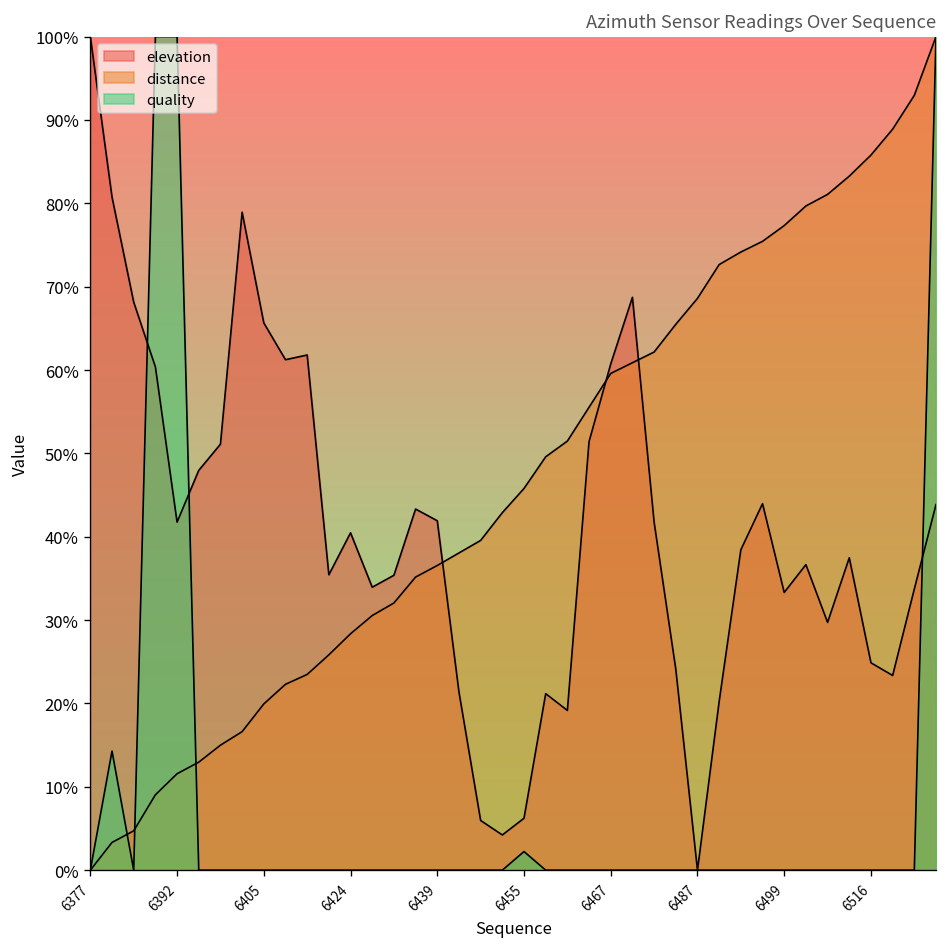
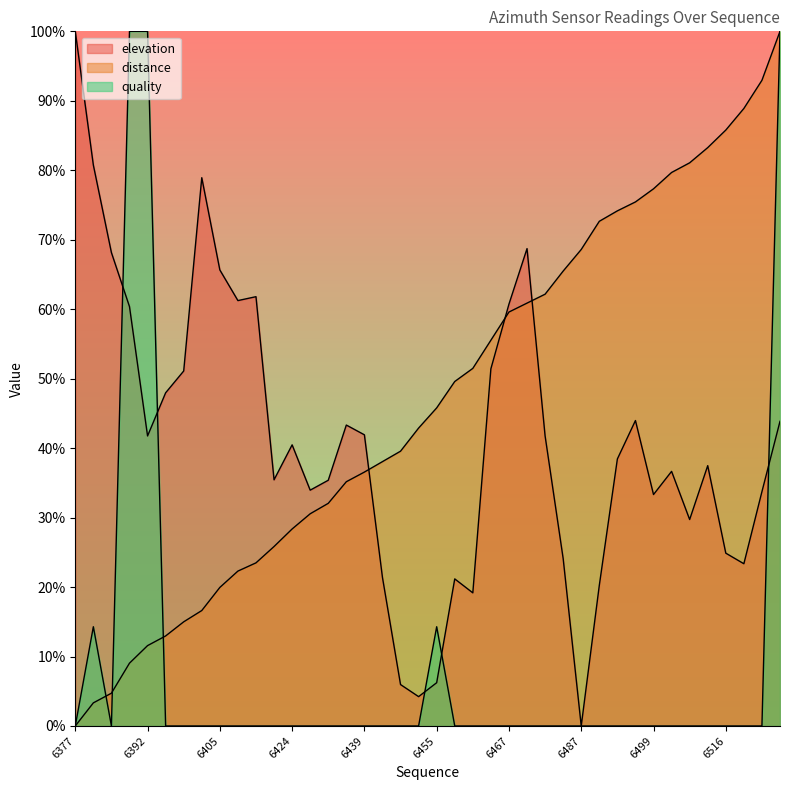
quality, 6455: 2% -> 14%
